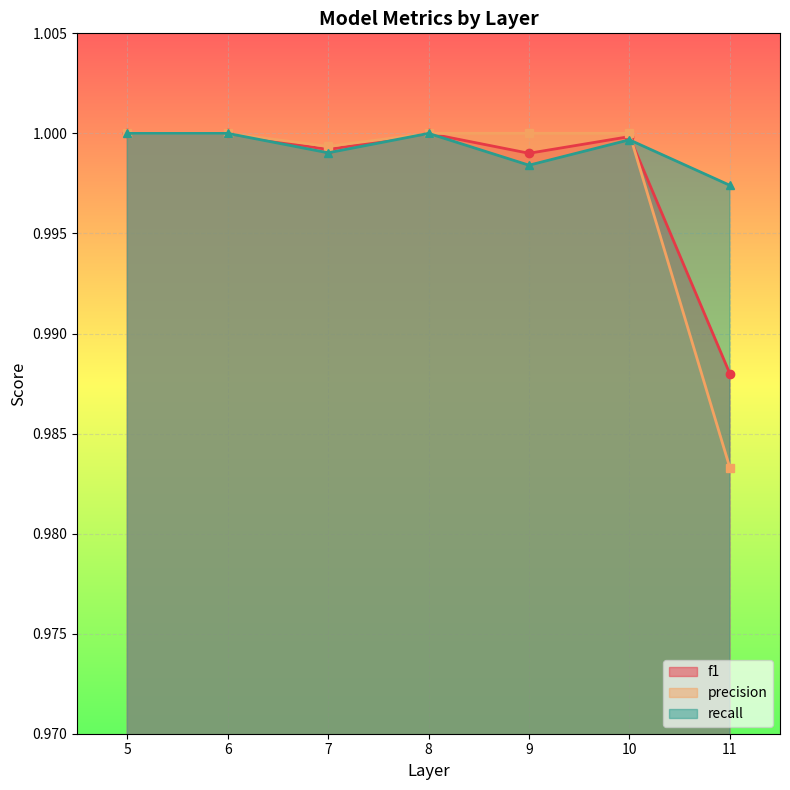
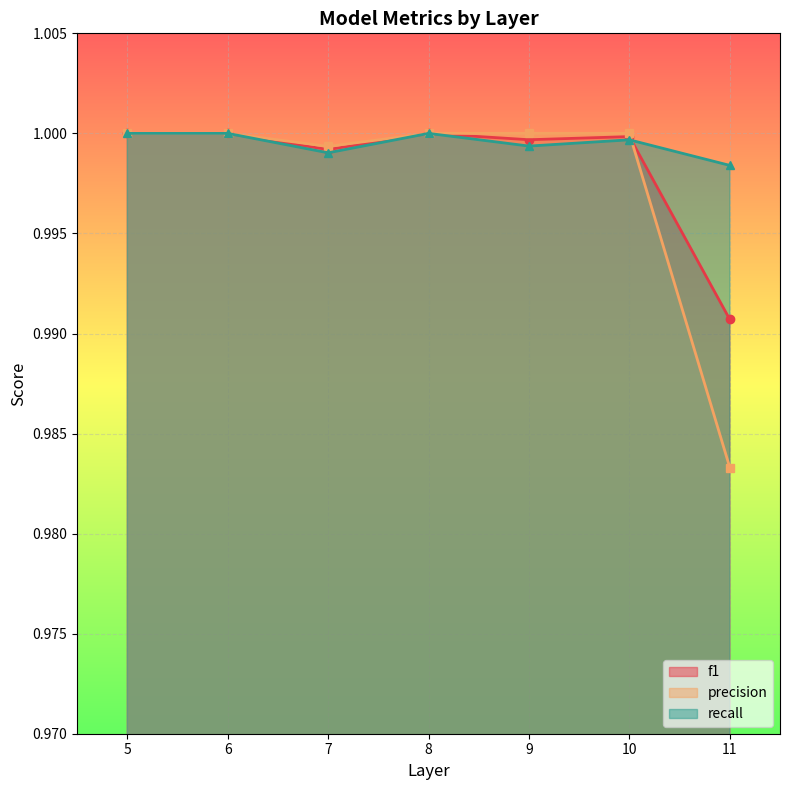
f1, 9: 0.9990 -> 0.9997
recall, 9: 0.9984 -> 0.9994
f1, 11: 0.9880 -> 0.9907
recall, 11: 0.9974 -> 0.9984
